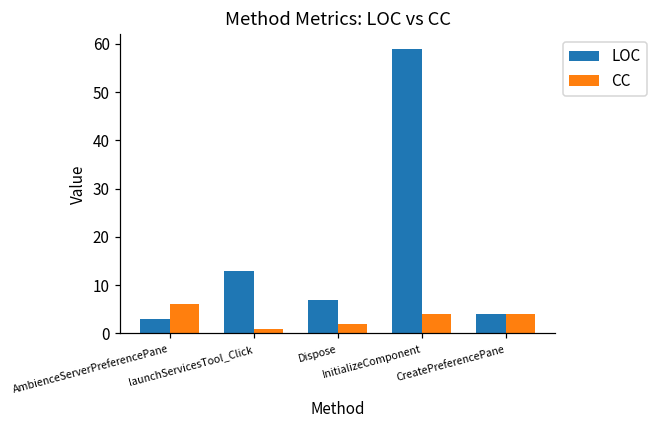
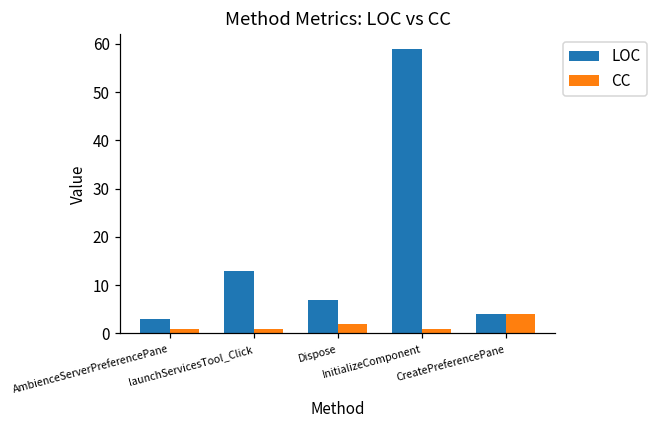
CC, AmbienceServerPreferencePane: 6 -> 1
CC, InitializeComponent: 4 -> 1
